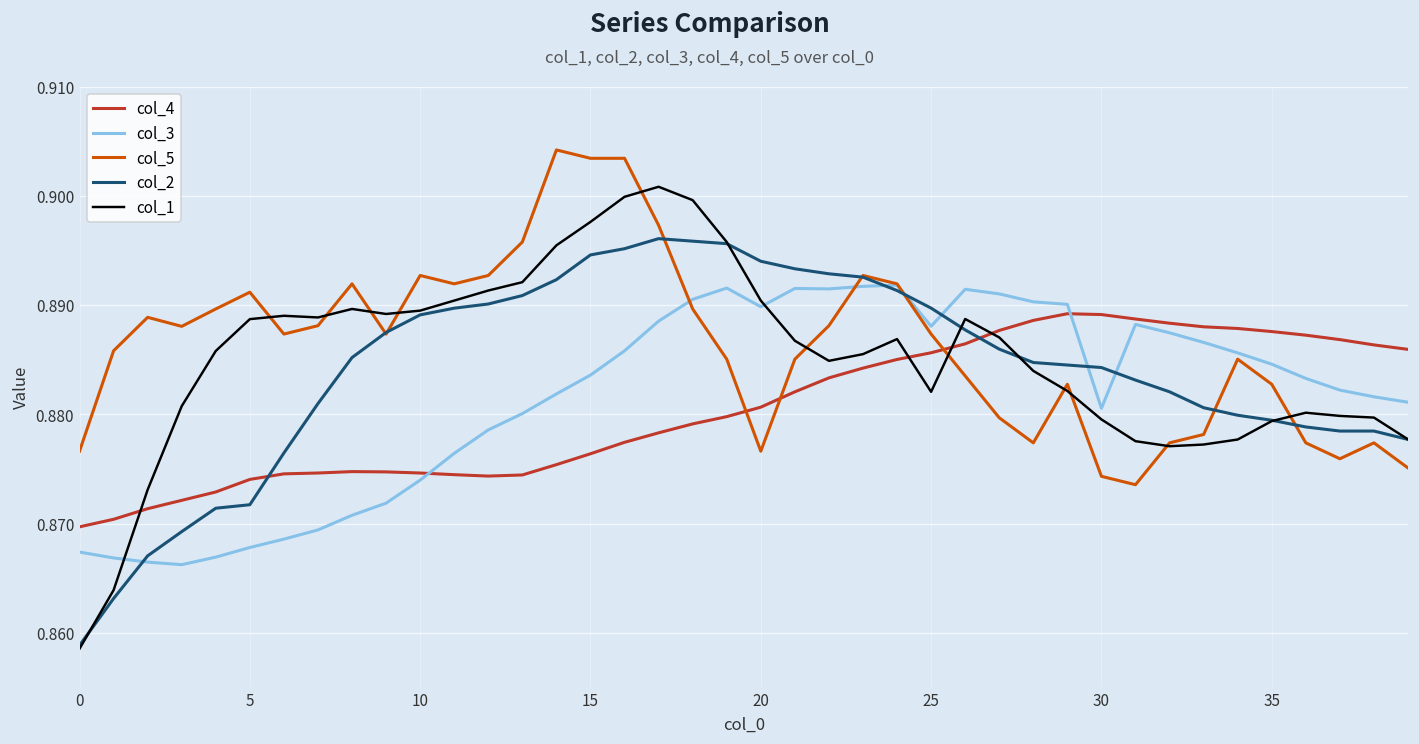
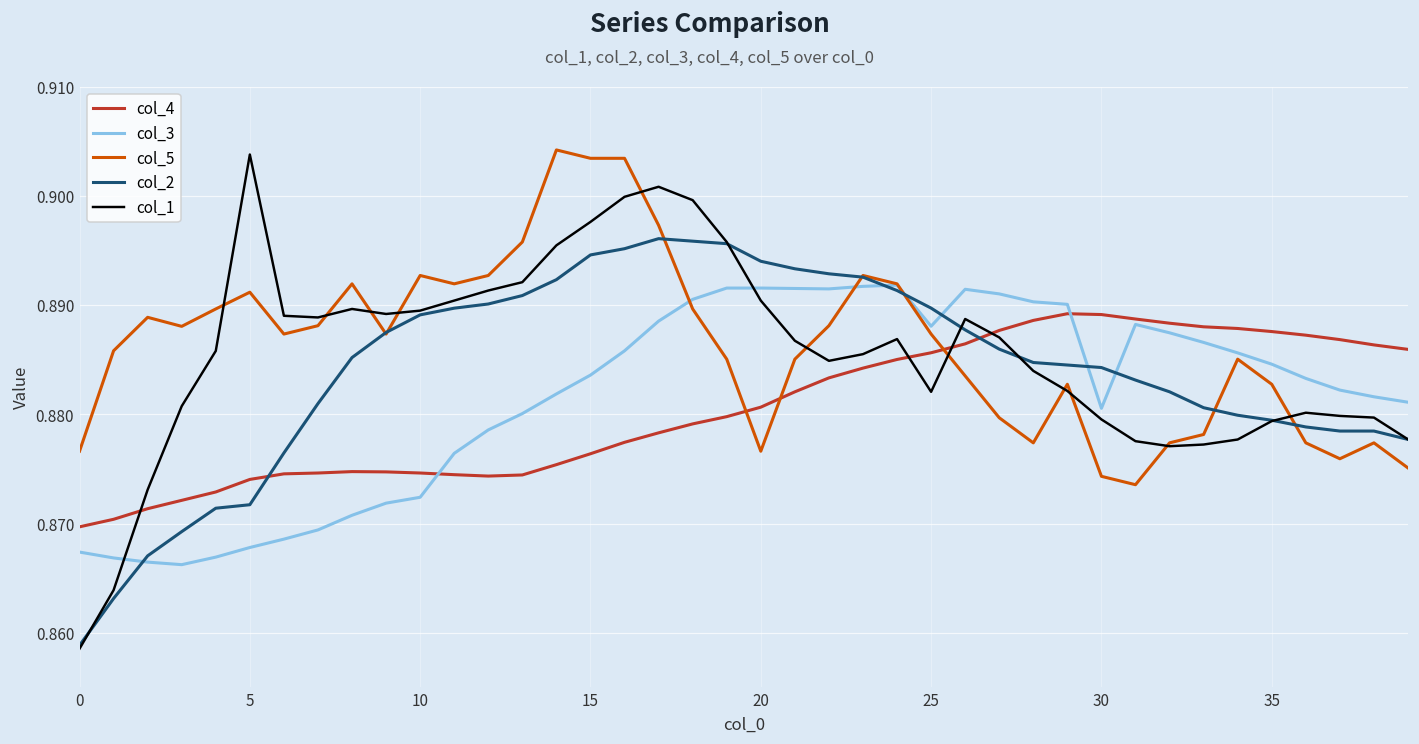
col_1, 5: 0.889 -> 0.904
col_3, 10: 0.874 -> 0.872
col_3, 20: 0.890 -> 0.892
